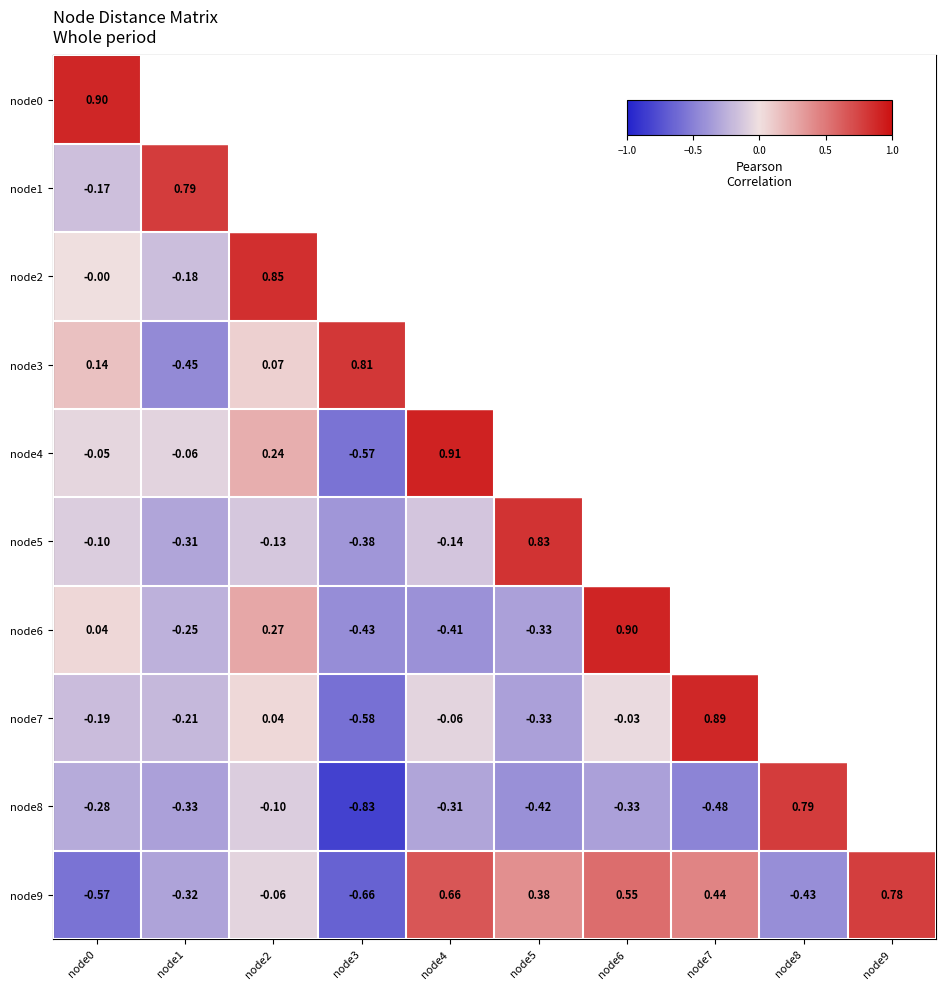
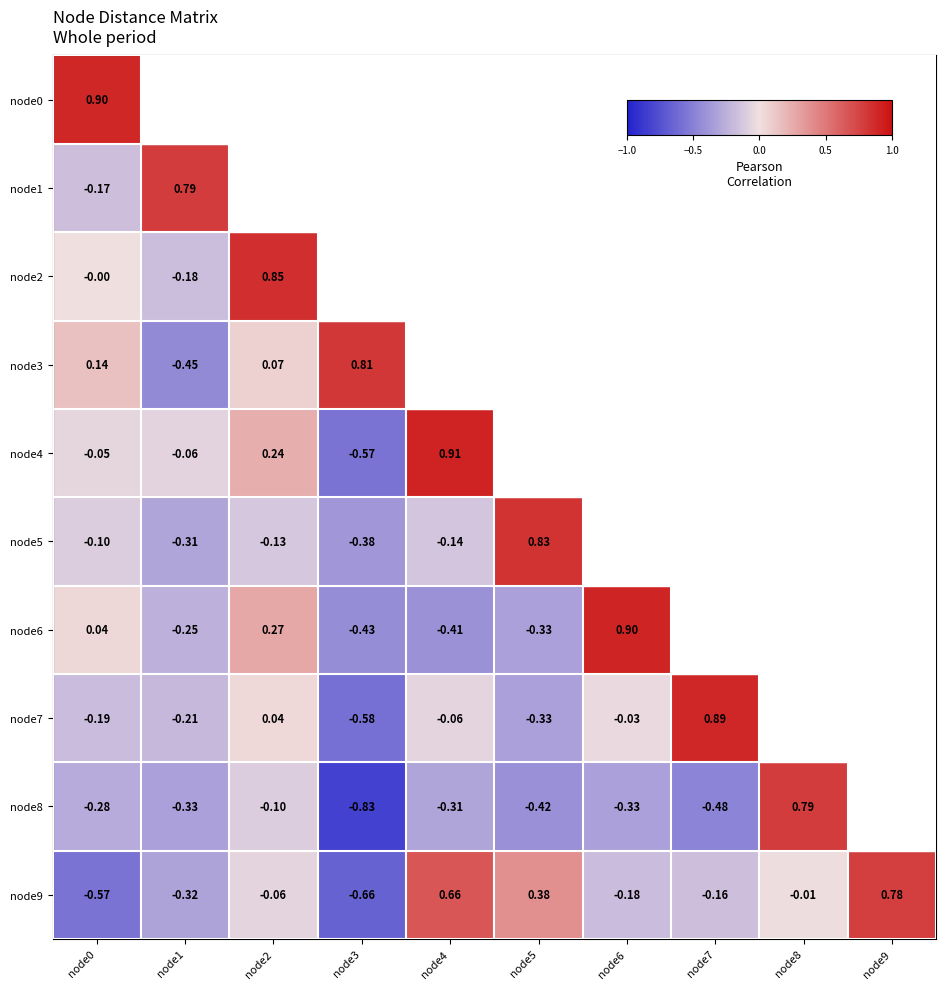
node9, node6: 0.55 -> -0.18
node9, node7: 0.44 -> -0.16
node9, node8: -0.43 -> -0.01
